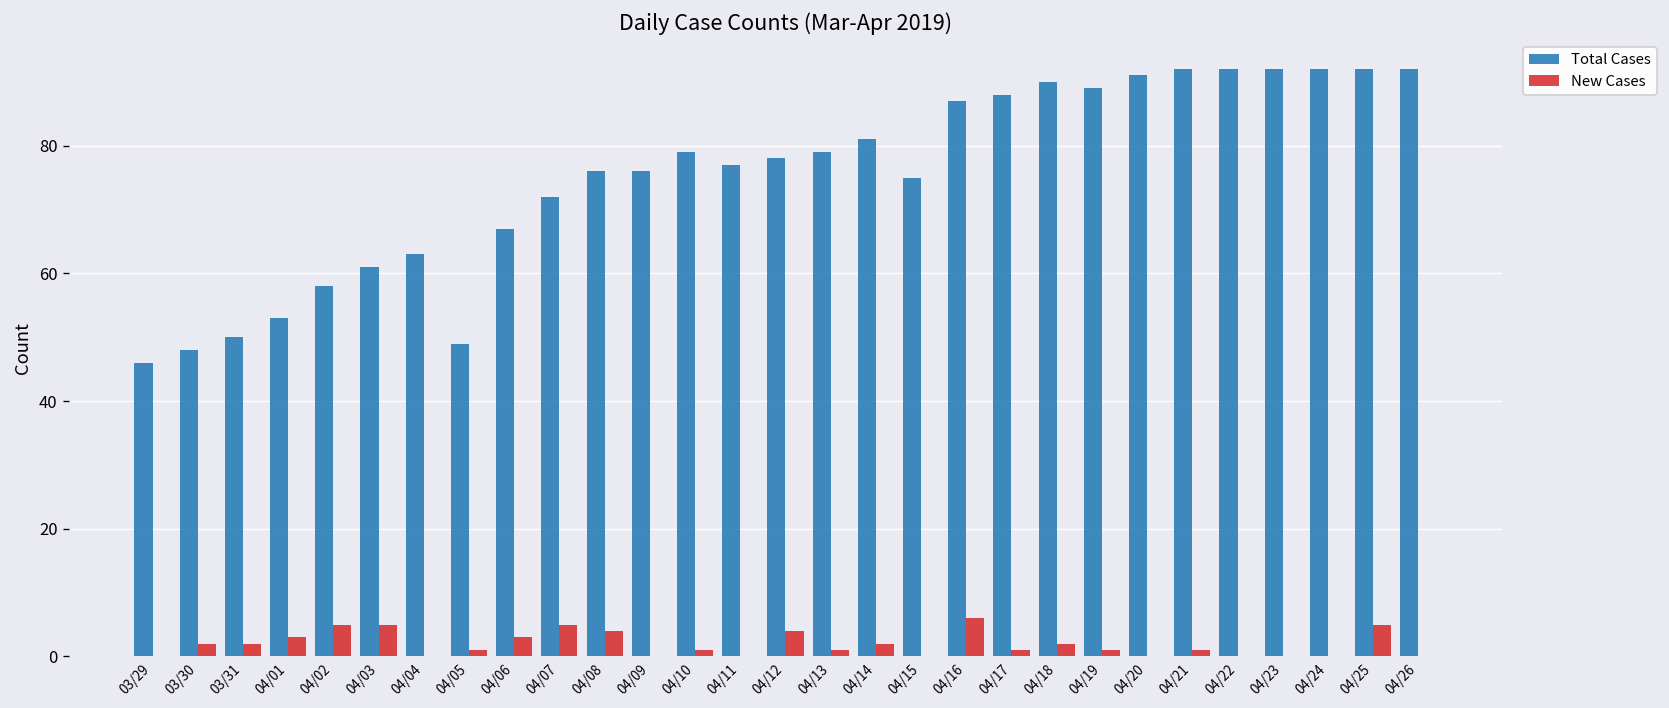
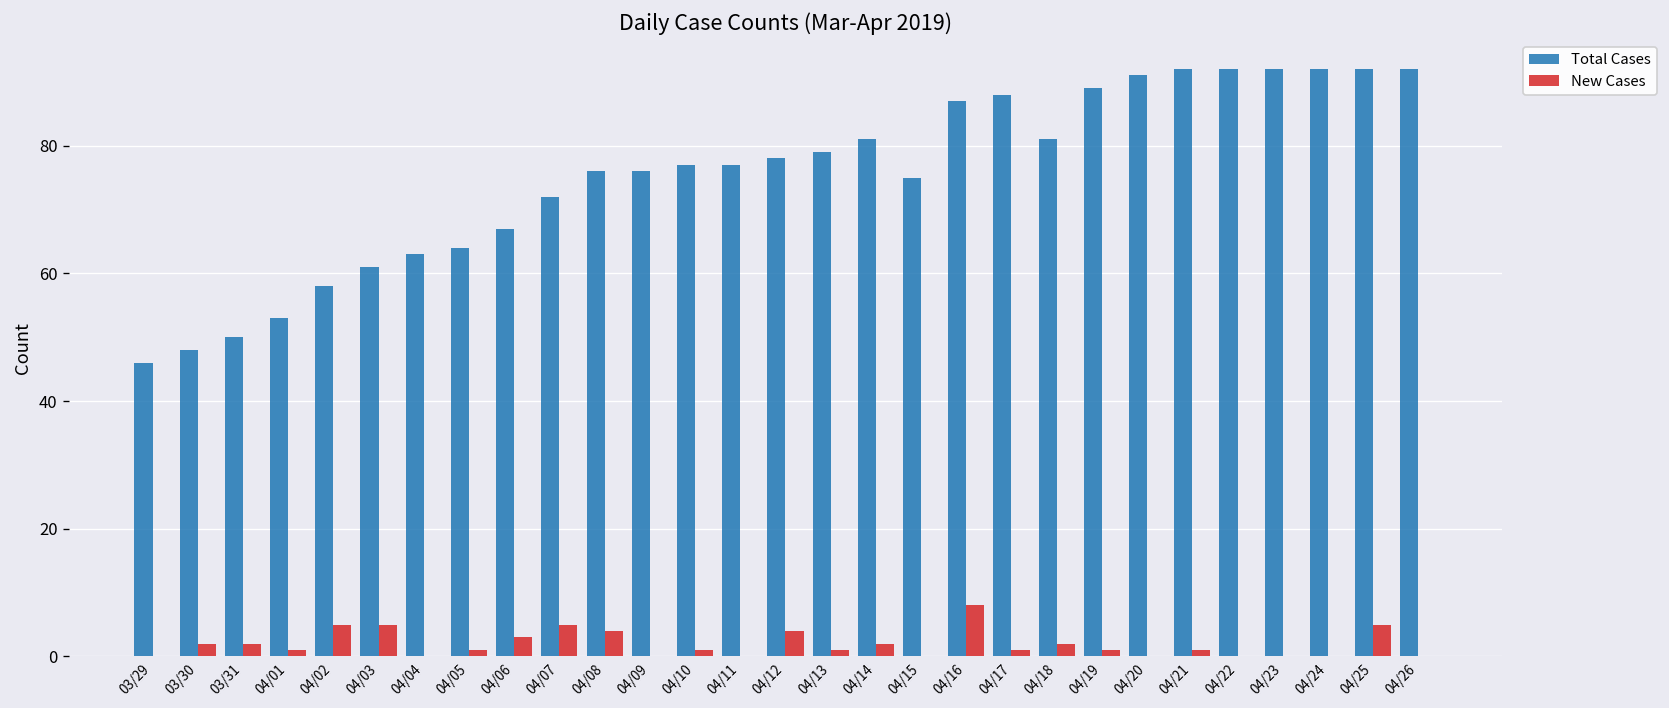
New Cases, 04/01: 3 -> 1
Total Cases, 04/05: 49 -> 64
Total Cases, 04/10: 79 -> 77
New Cases, 04/16: 6 -> 8
Total Cases, 04/18: 90 -> 81
